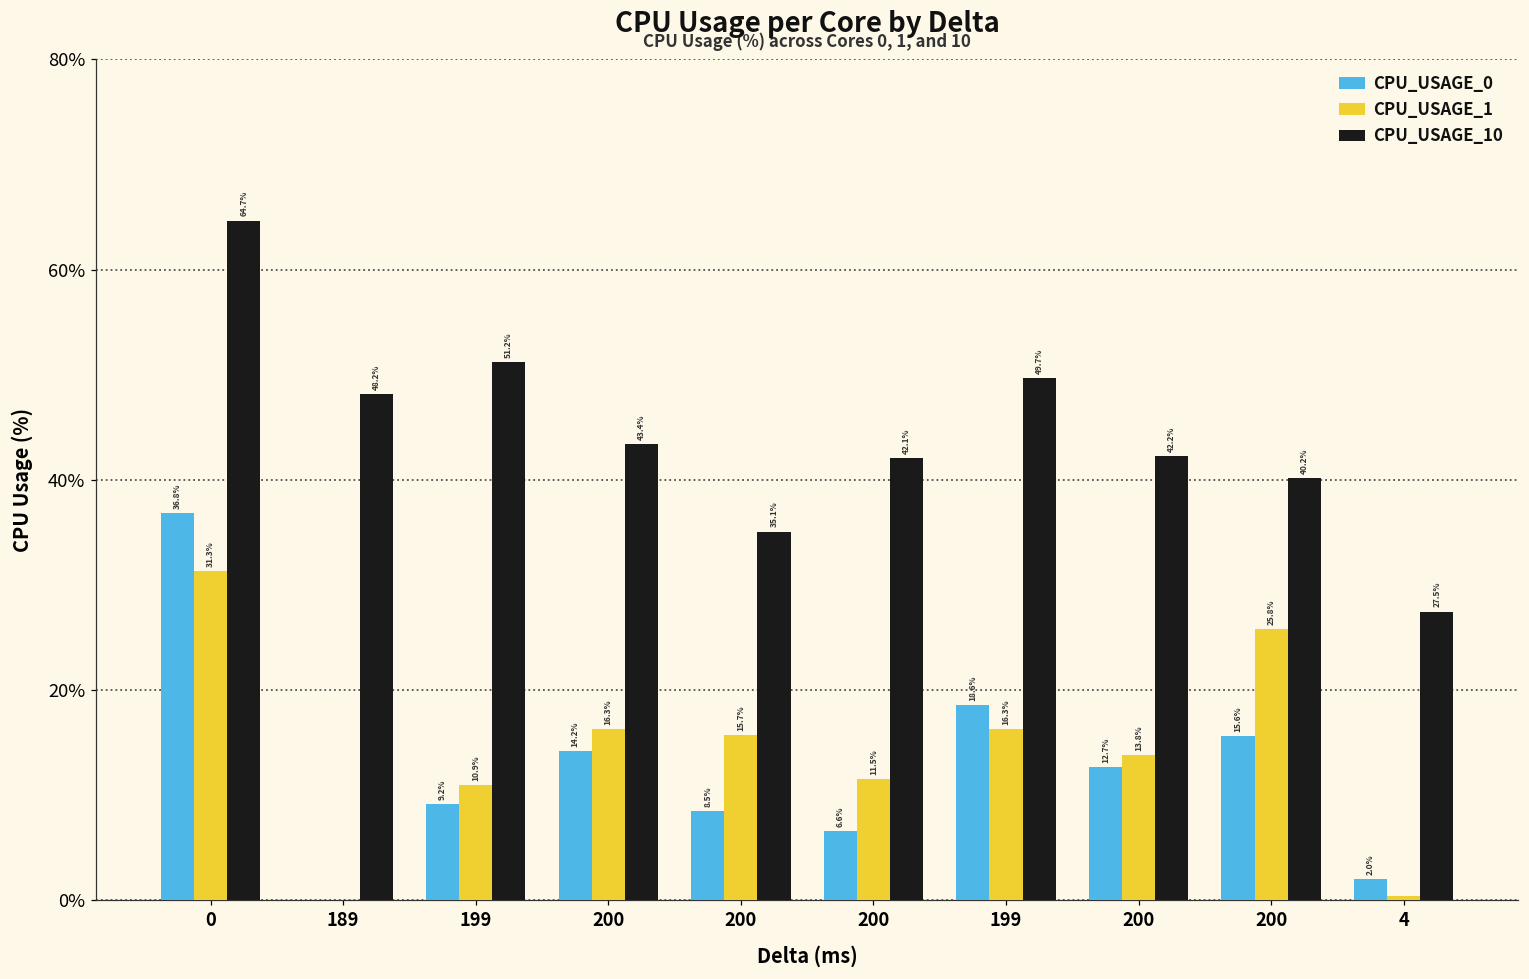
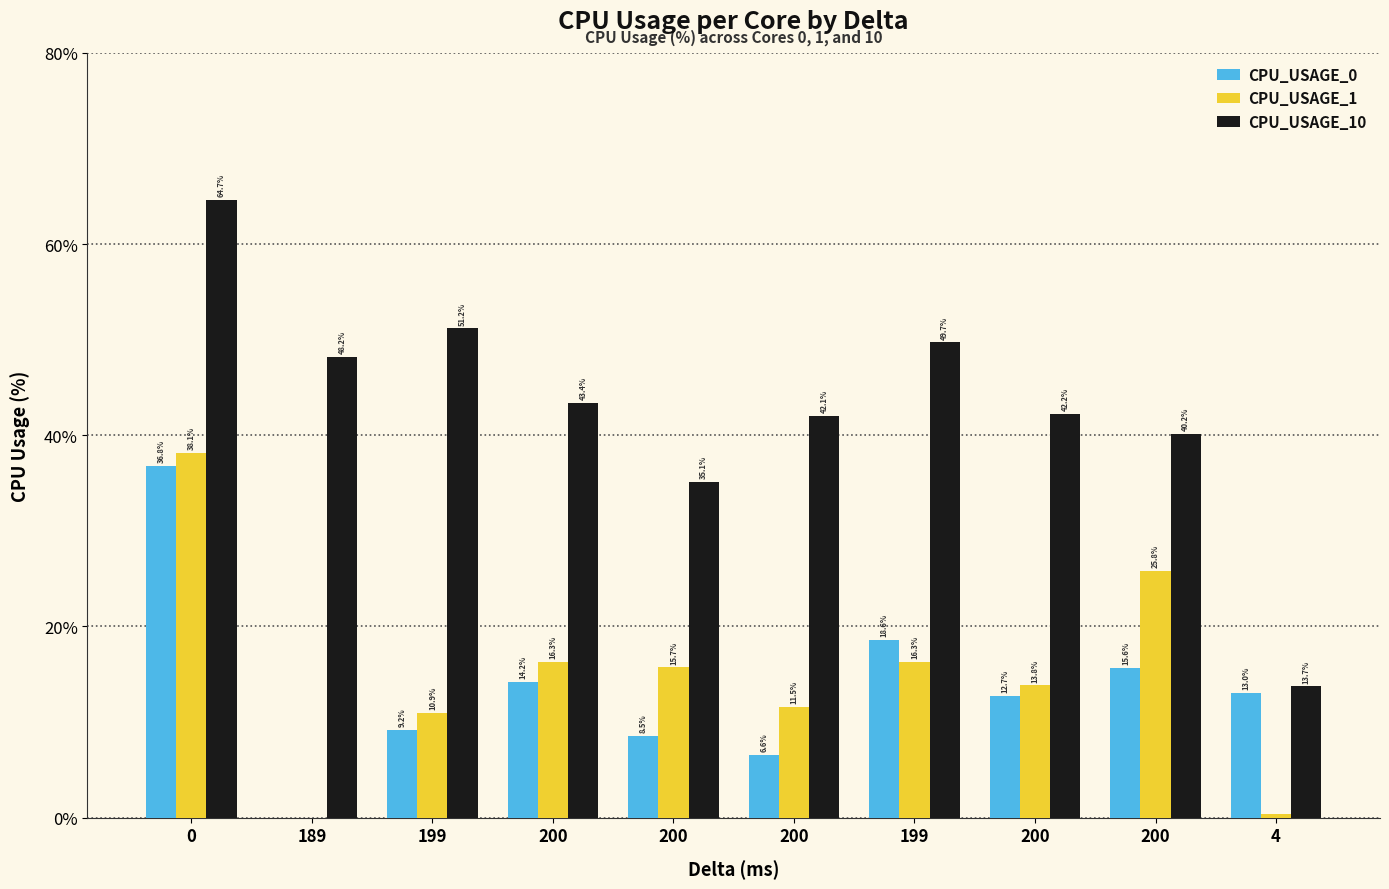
CPU_USAGE_1, 0: 31.3% -> 38.1%
CPU_USAGE_0, 4: 2.0% -> 13.0%
CPU_USAGE_10, 4: 27.5% -> 13.7%
